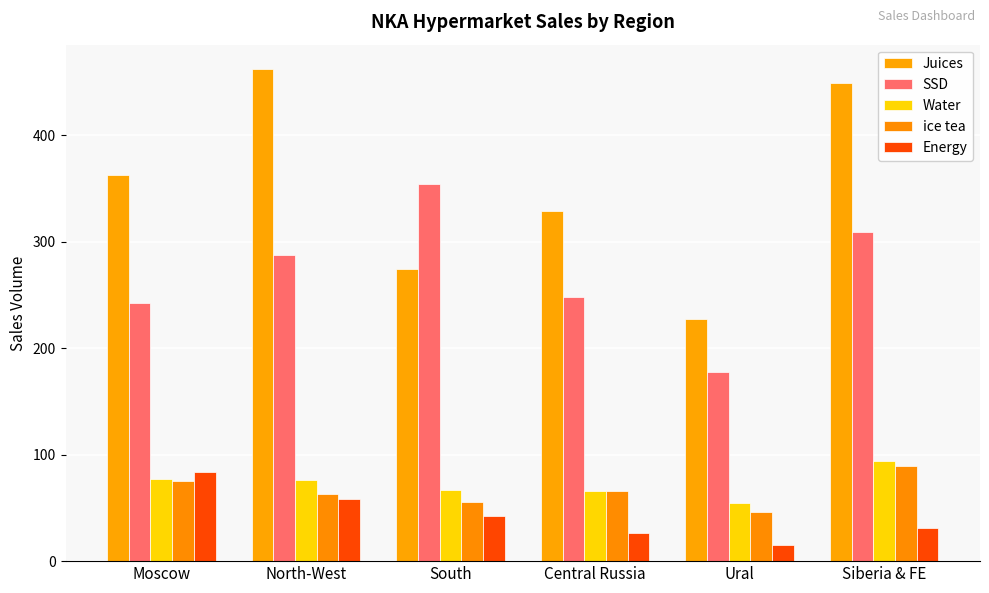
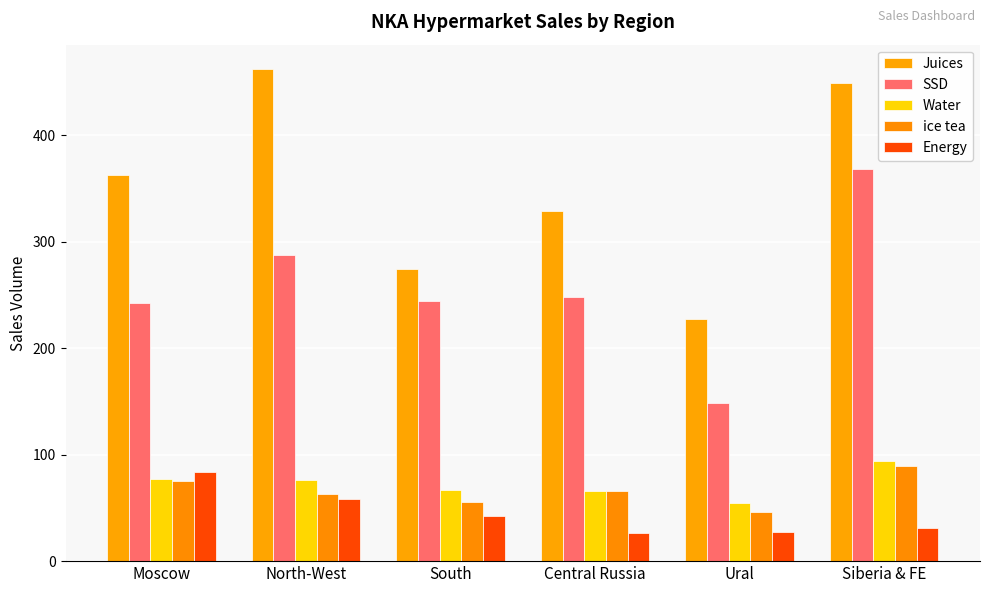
SSD, South: 354 -> 244
SSD, Ural: 178 -> 149
Energy, Ural: 15 -> 27
SSD, Siberia & FE: 309 -> 368
